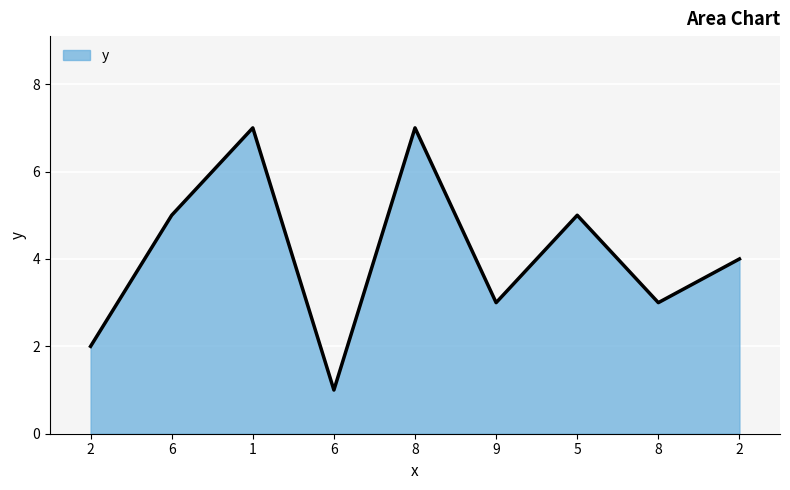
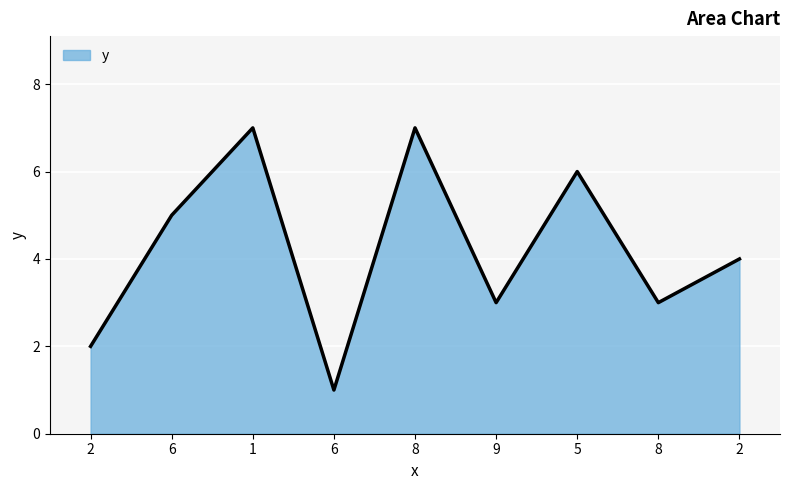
5: 5 -> 6
